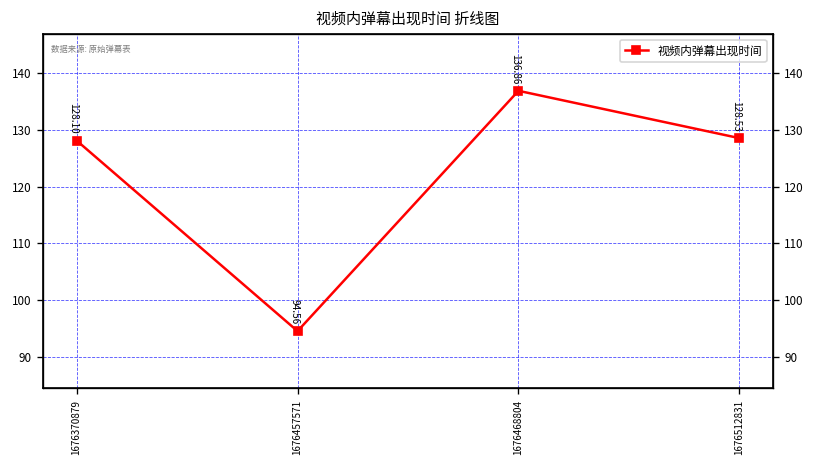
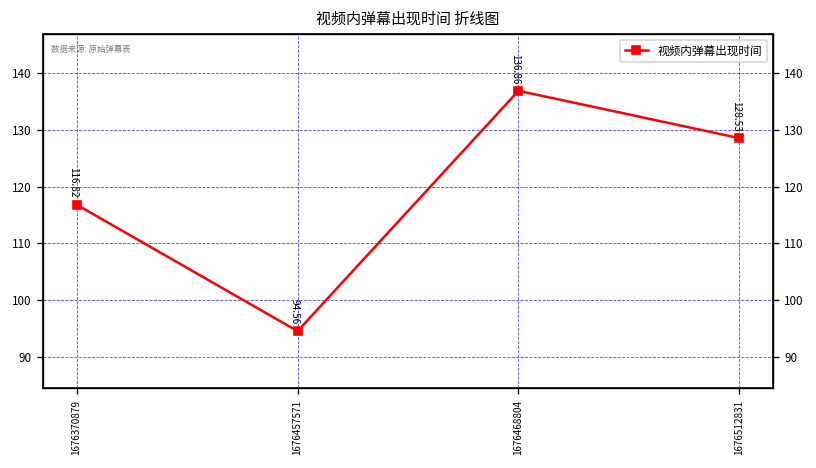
1676370879: 128.10 -> 116.82
